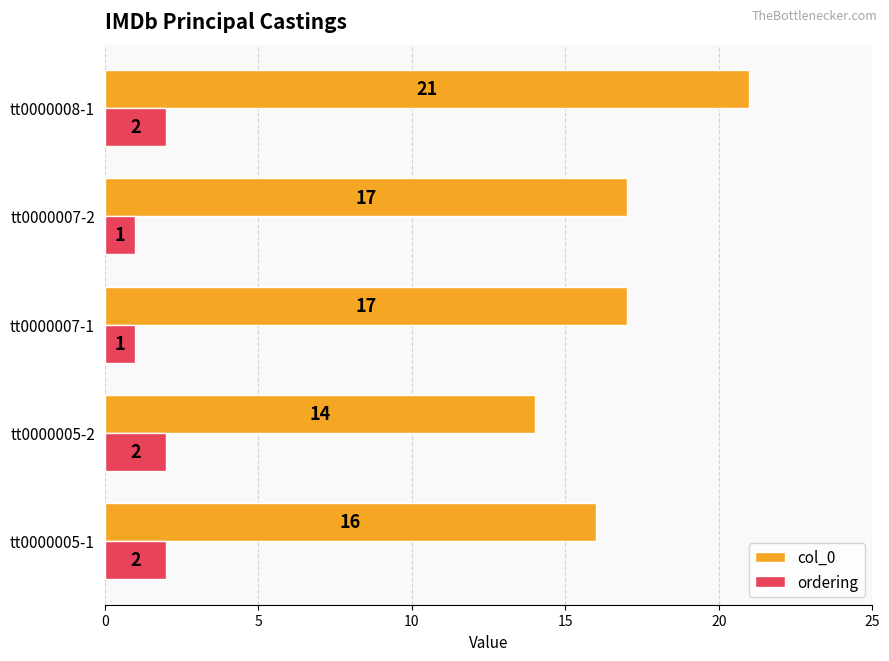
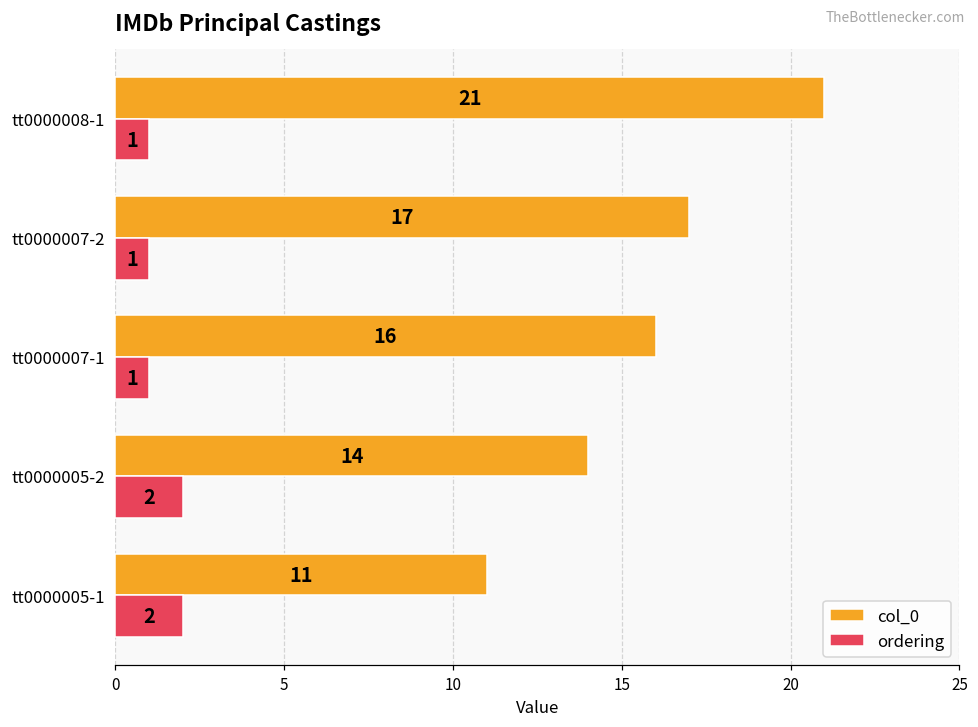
ordering, tt0000008-1: 2 -> 1
col_0, tt0000007-1: 17 -> 16
col_0, tt0000005-1: 16 -> 11
